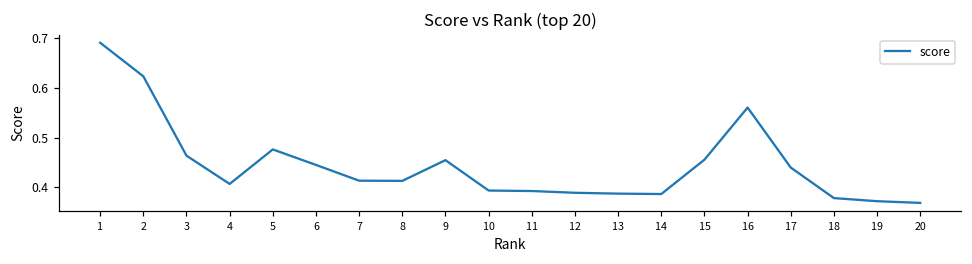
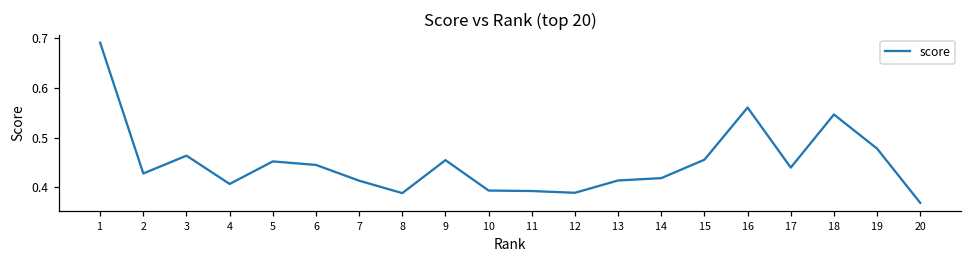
2: 0.62 -> 0.43
5: 0.48 -> 0.45
8: 0.41 -> 0.39
13: 0.39 -> 0.41
14: 0.39 -> 0.42
18: 0.38 -> 0.55
19: 0.37 -> 0.48
